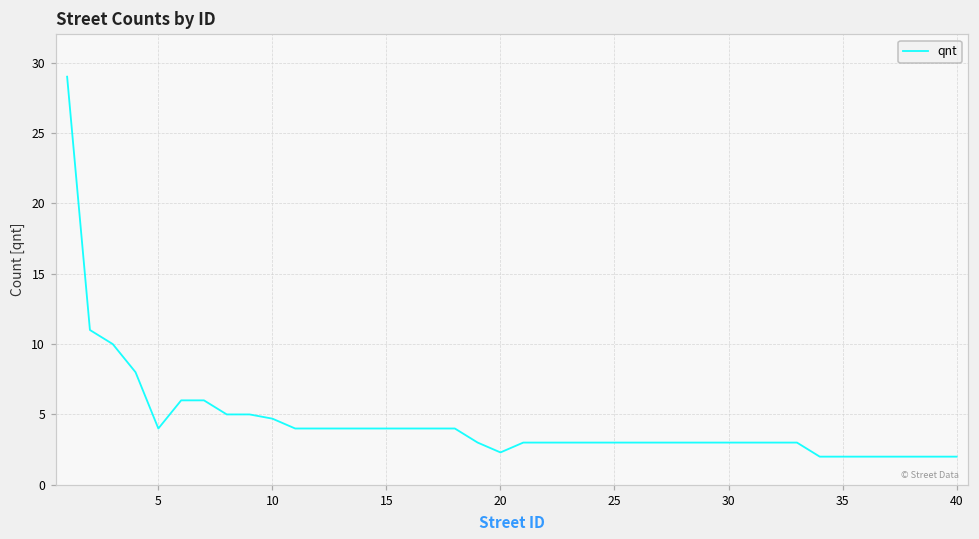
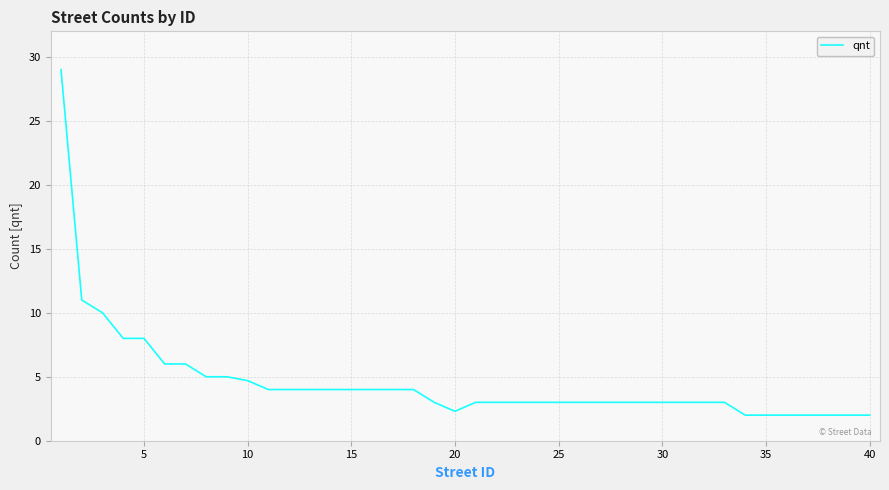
5: 4 -> 8
